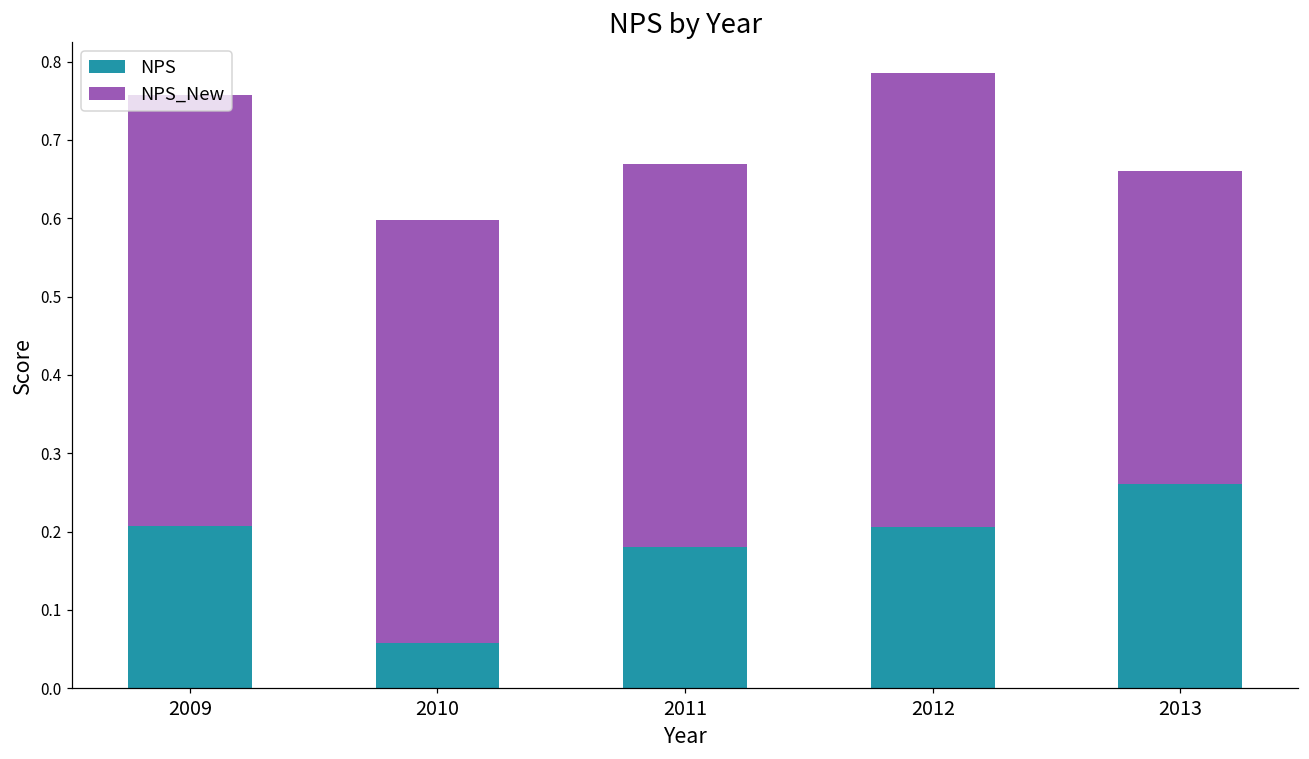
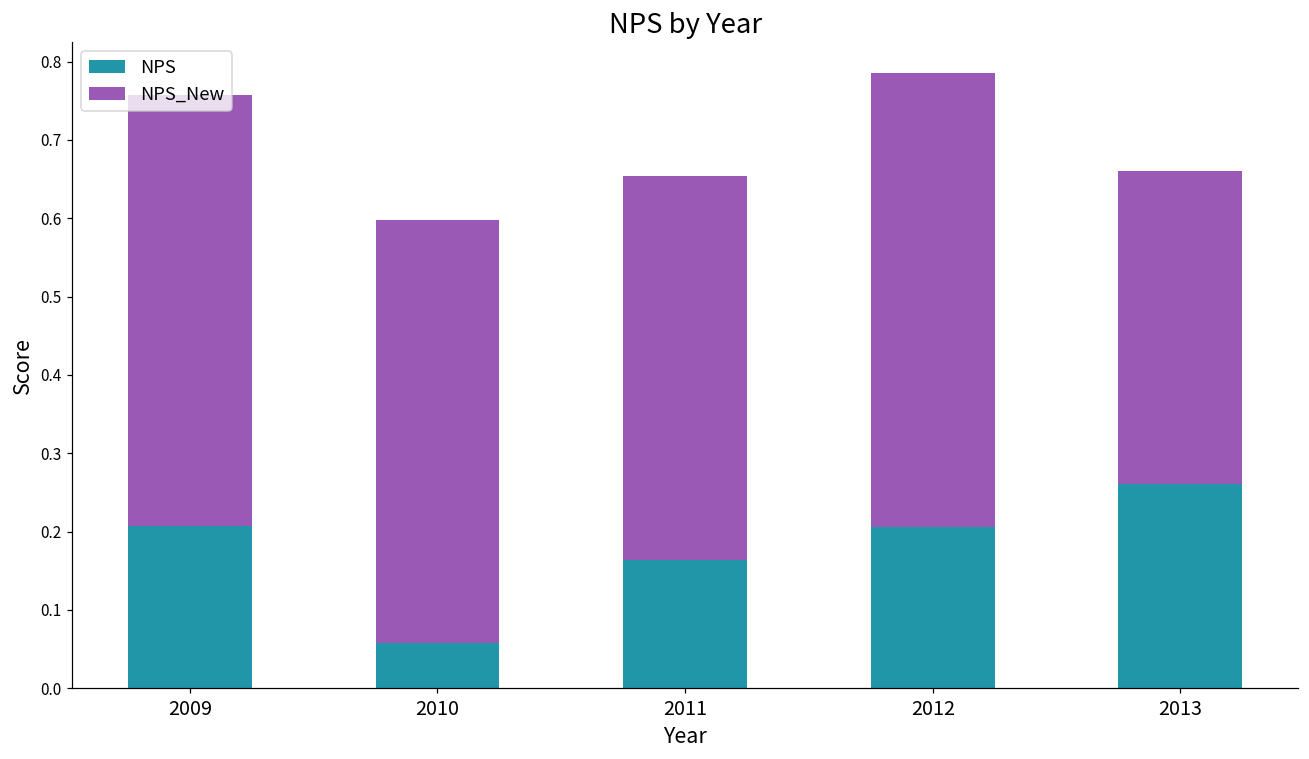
NPS, 2011: 0.18 -> 0.16
